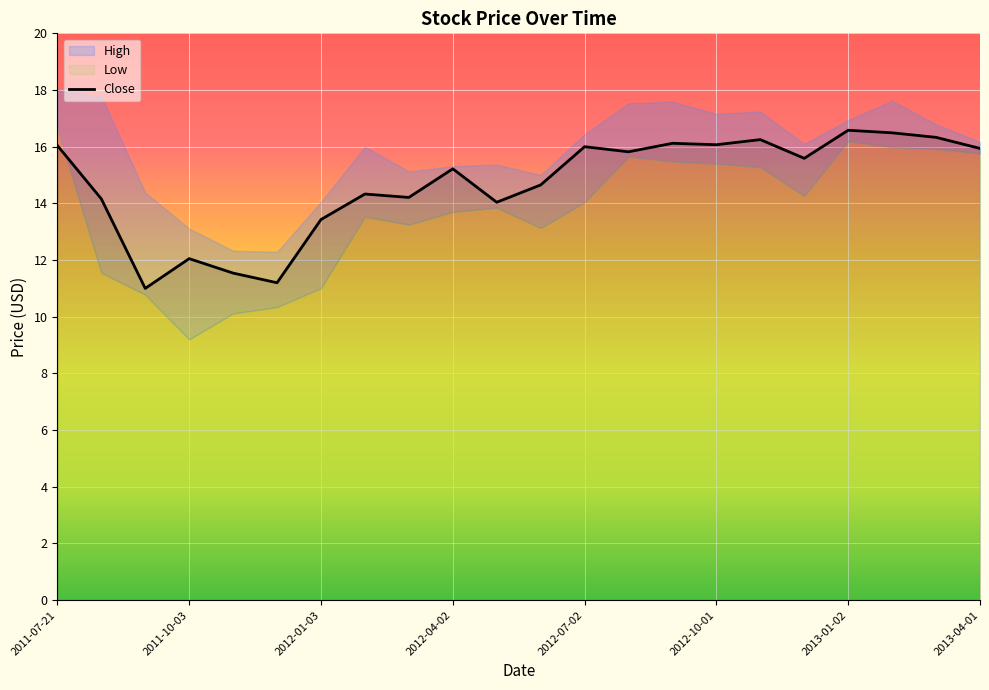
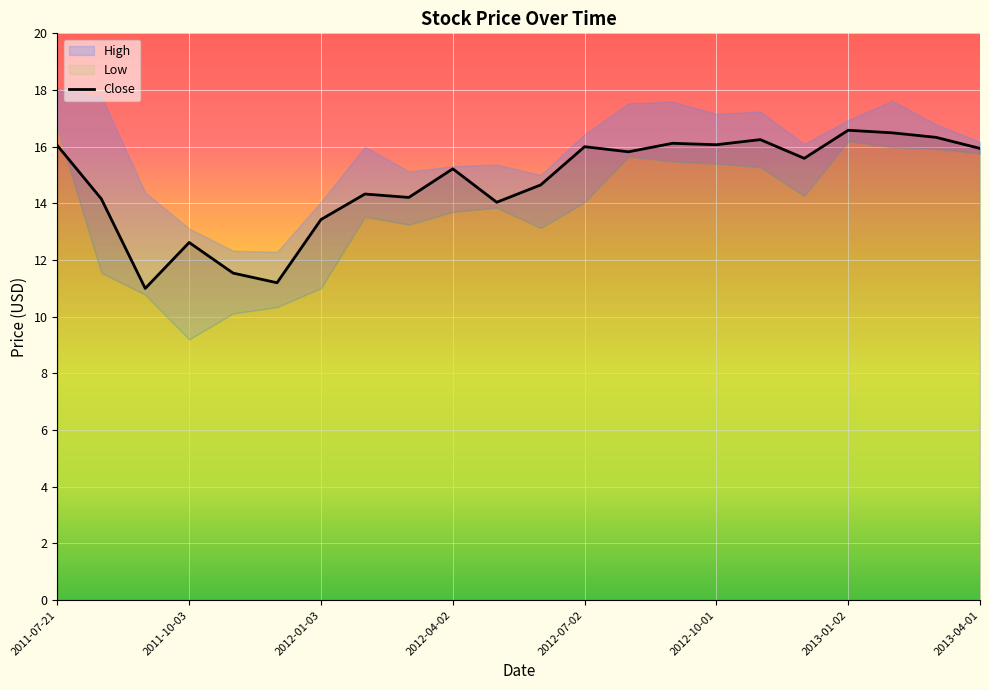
Close, 2011-10-03: 12.1 -> 12.6
